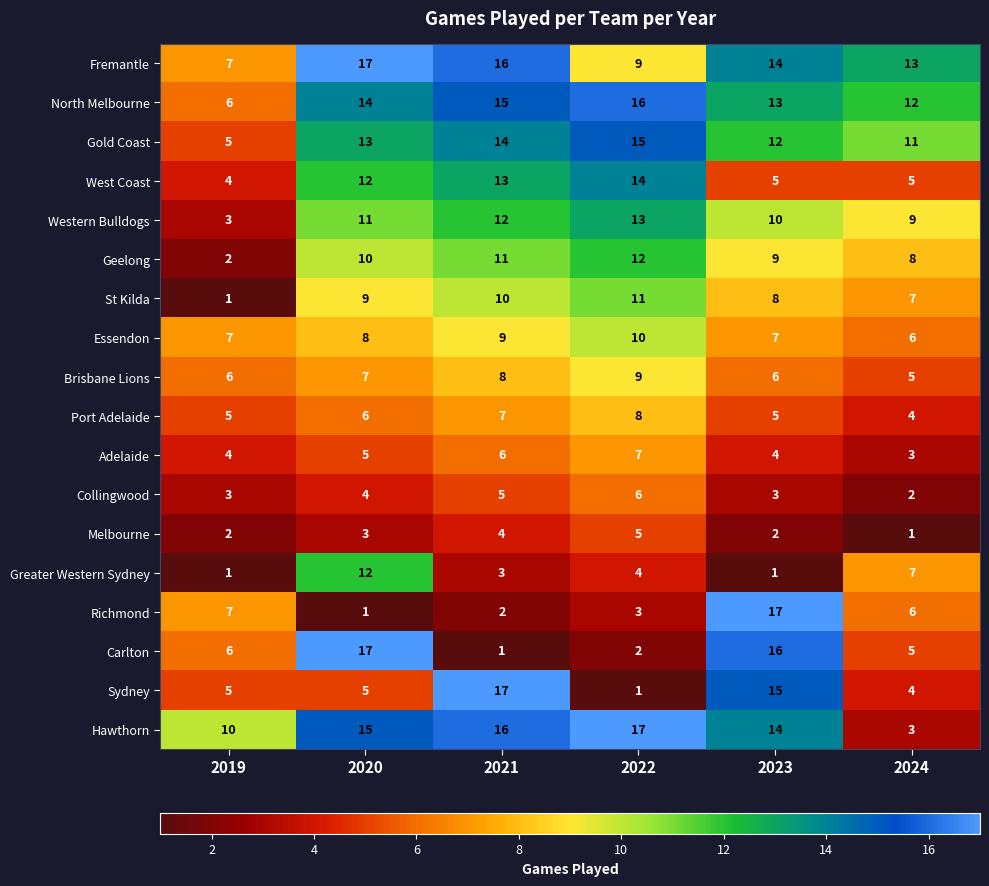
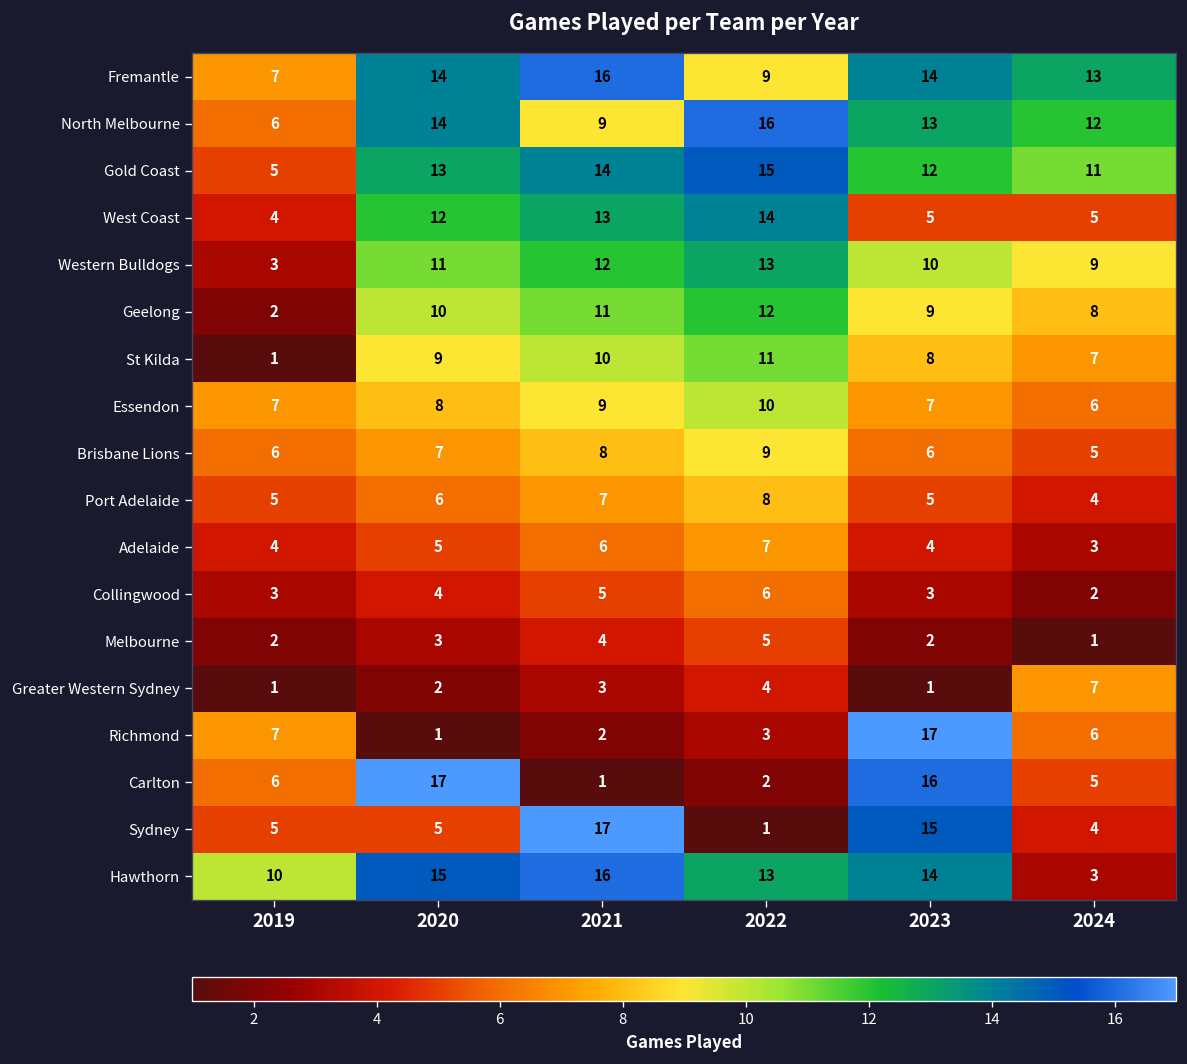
Fremantle, 2020: 17 -> 14
North Melbourne, 2021: 15 -> 9
Greater Western Sydney, 2020: 12 -> 2
Hawthorn, 2022: 17 -> 13
